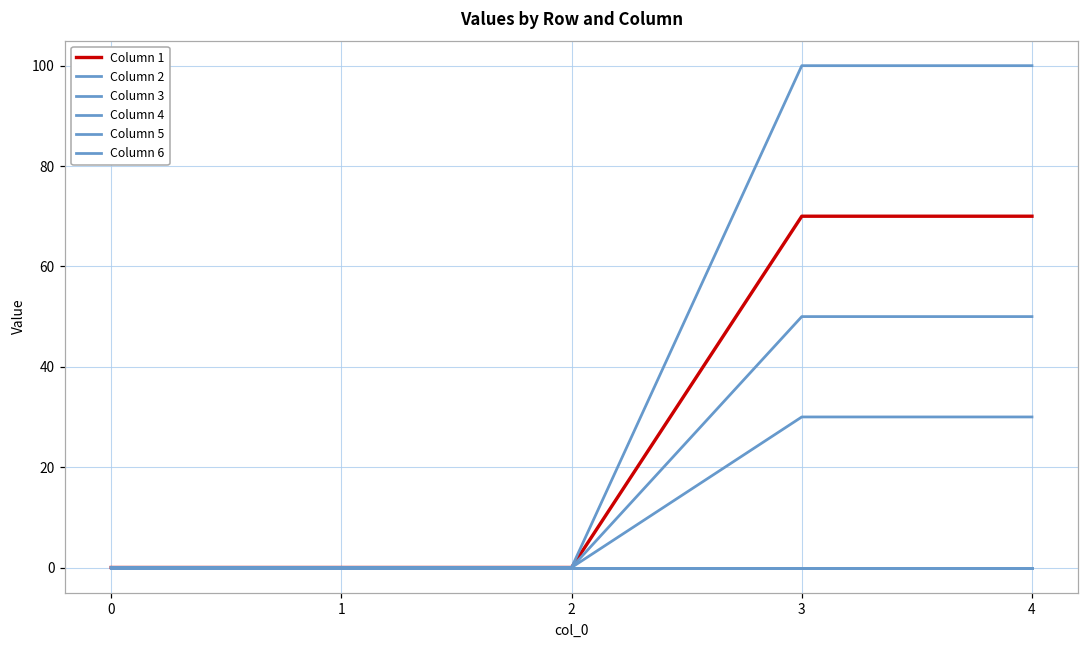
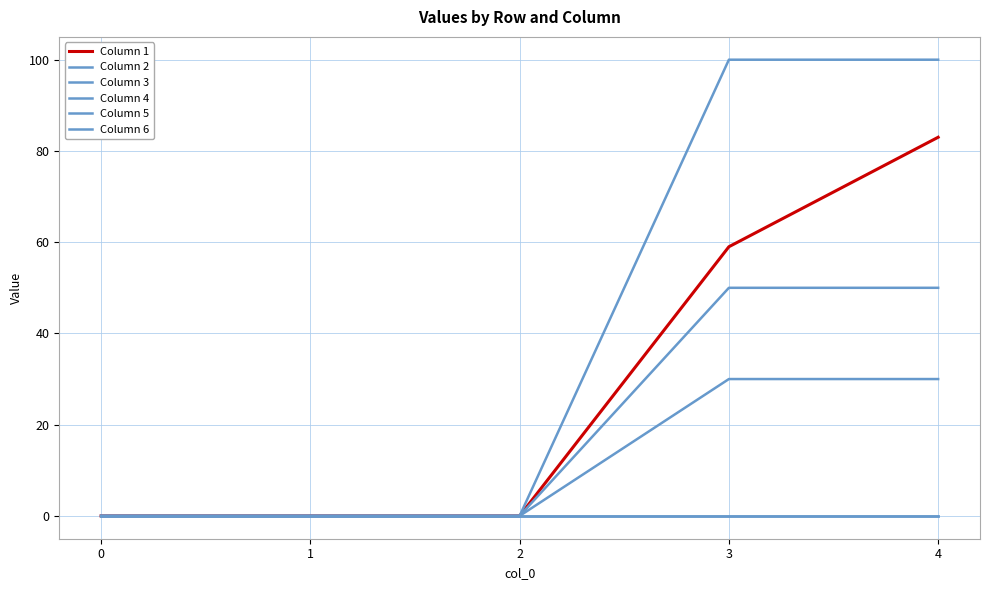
Column 1, 3: 70 -> 59
Column 1, 4: 70 -> 83
